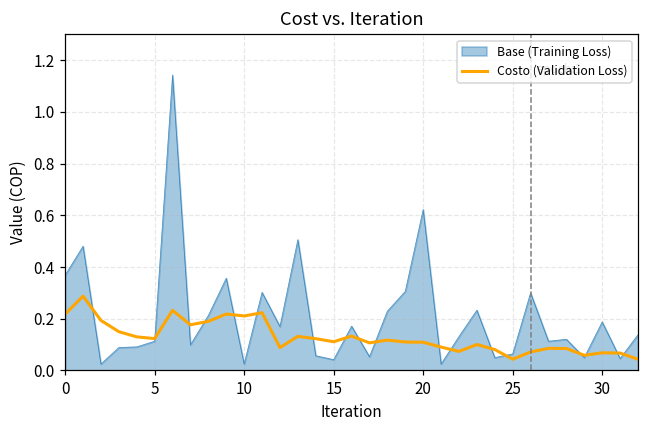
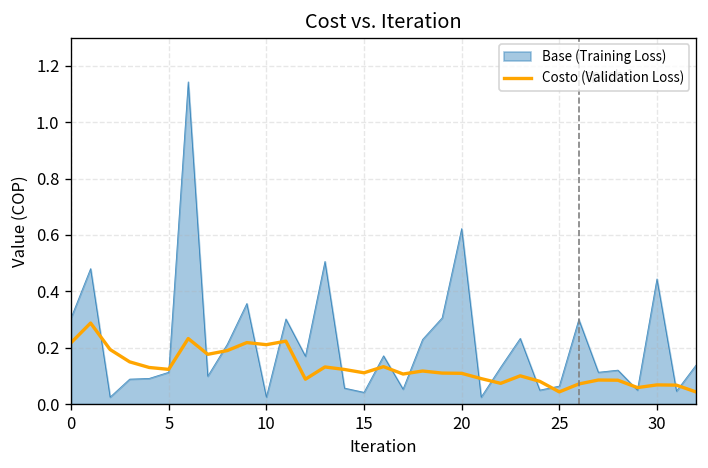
Base (Training Loss), 0: 0.37 -> 0.31
Base (Training Loss), 30: 0.19 -> 0.44
